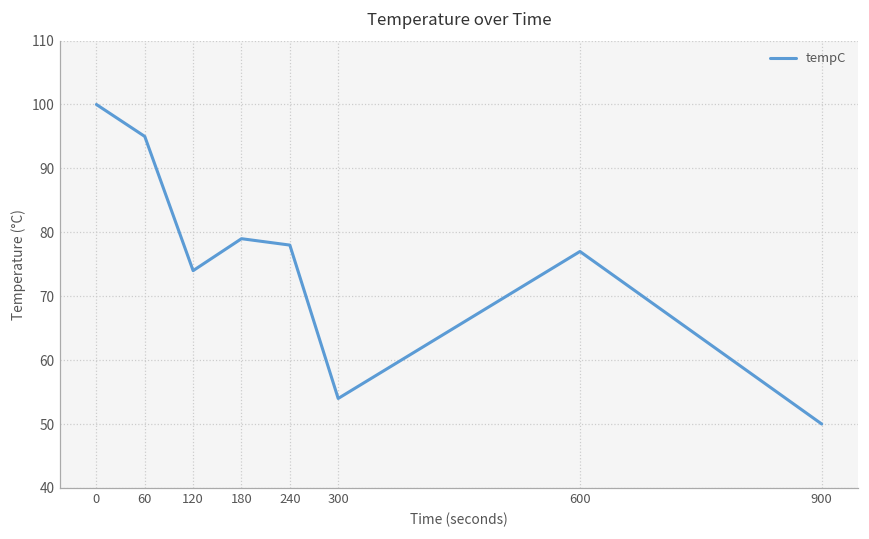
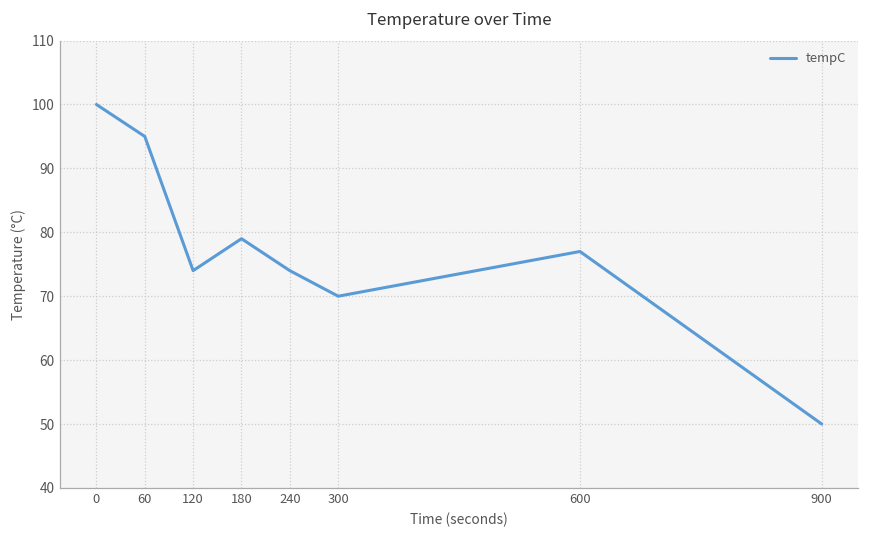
240: 78 -> 74
300: 54 -> 70
